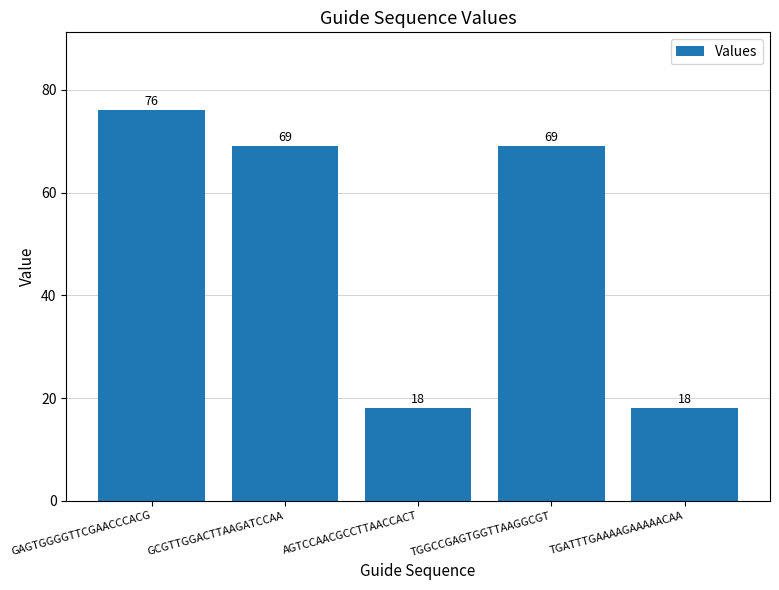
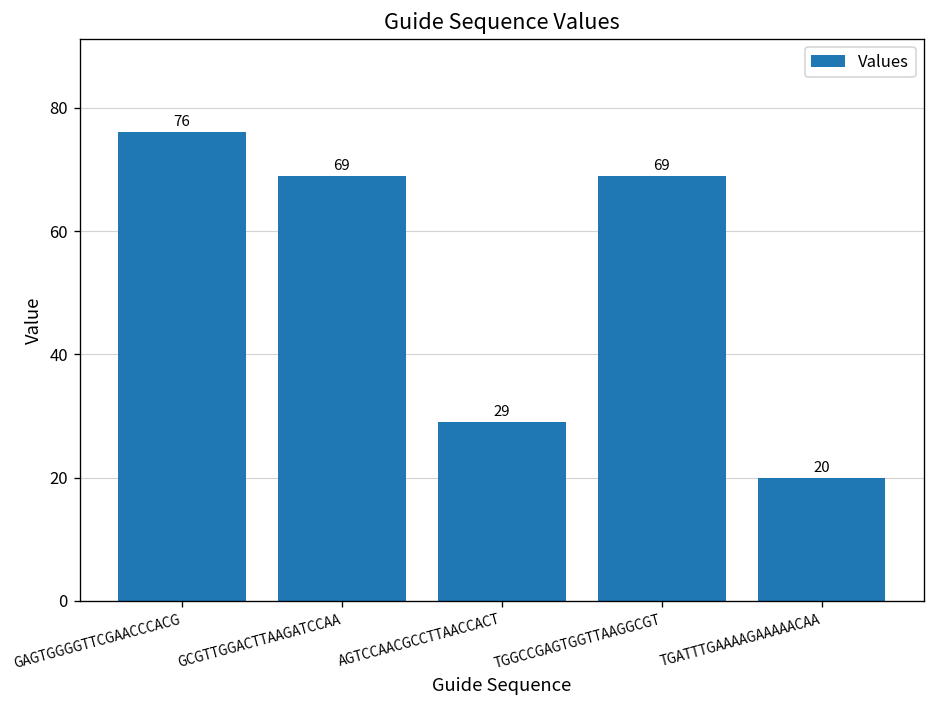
AGTCCAACGCCTTAACCACT: 18 -> 29
TGATTTGAAAAGAAAAACAA: 18 -> 20
